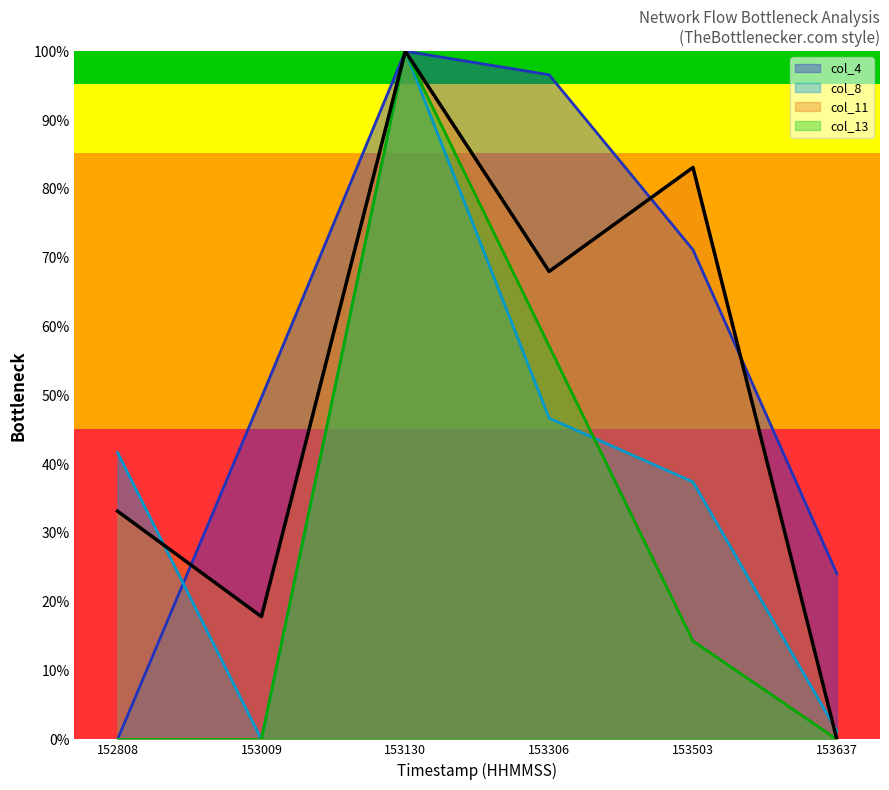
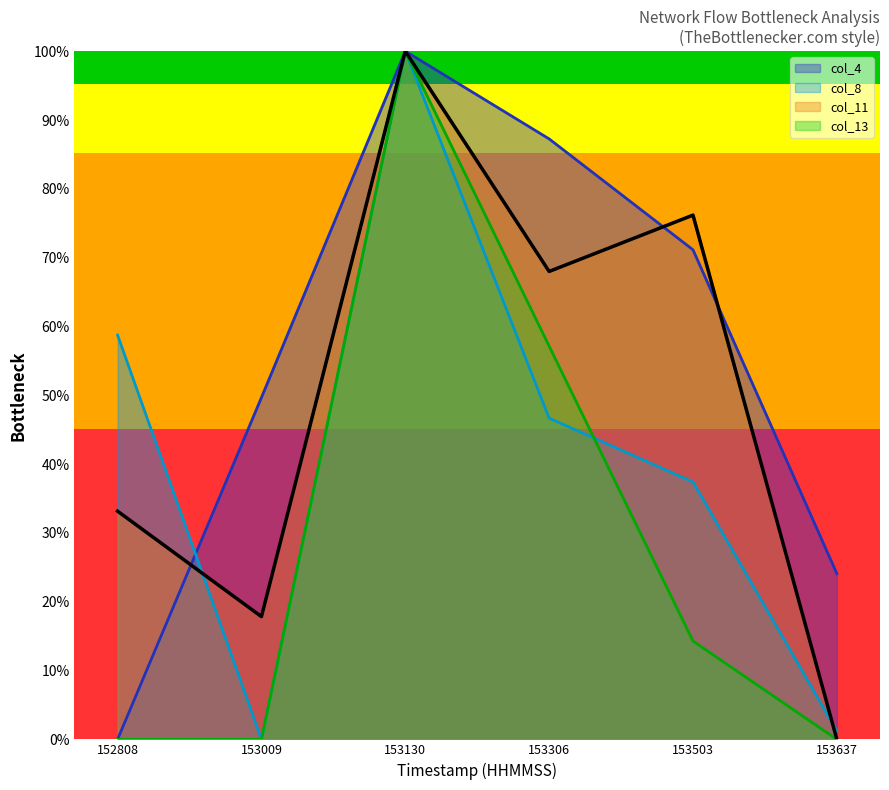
col_8, 152808: 42% -> 59%
col_4, 153306: 97% -> 87%
col_11, 153503: 83% -> 76%
